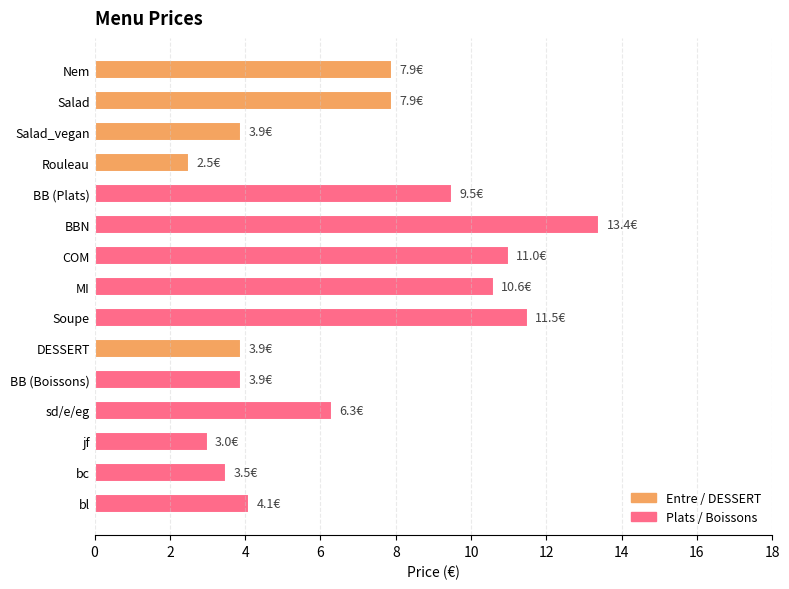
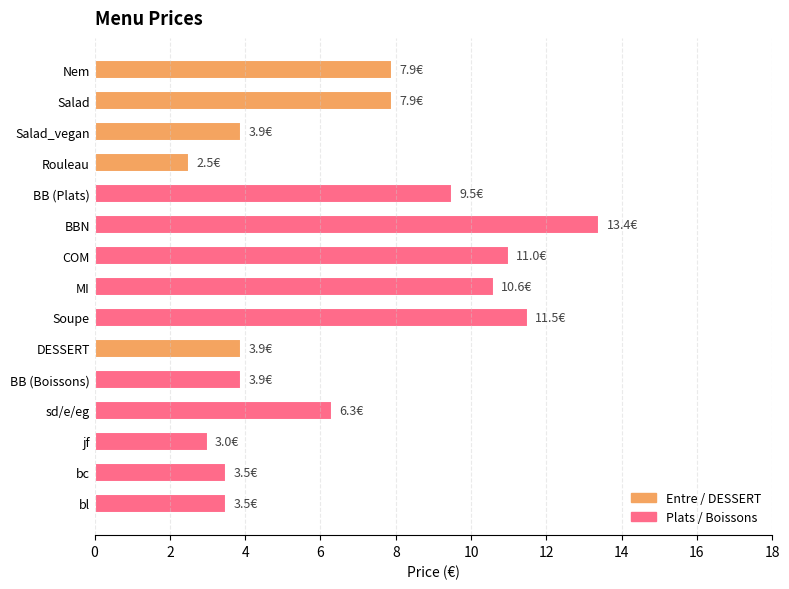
bl: 4.1€ -> 3.5€
